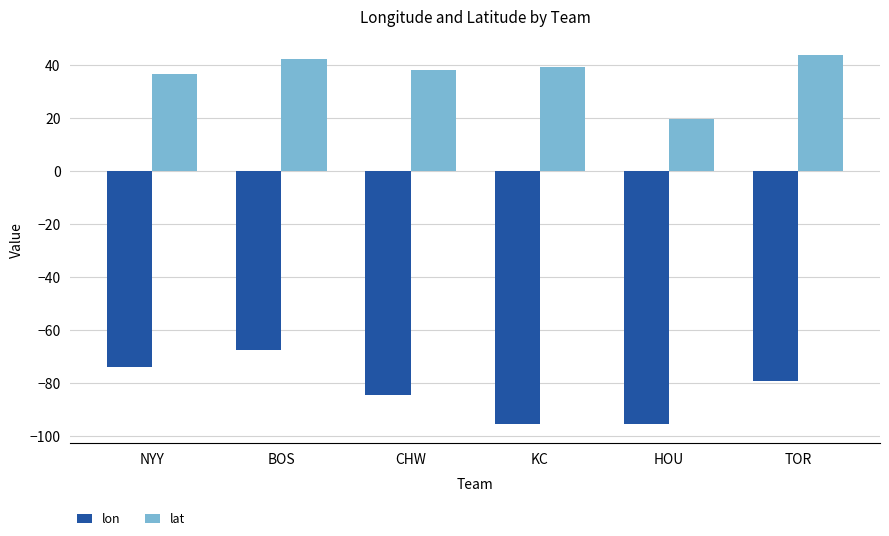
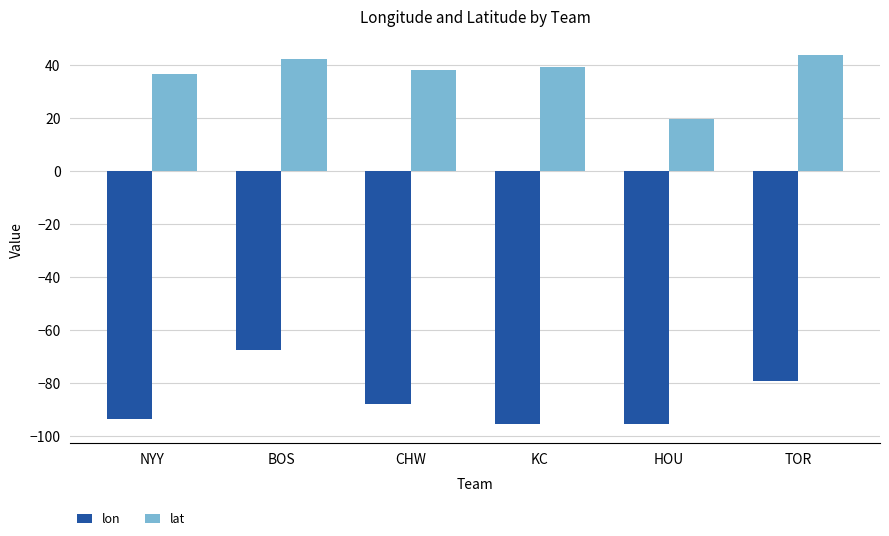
lon, NYY: -74 -> -93
lon, CHW: -85 -> -88
